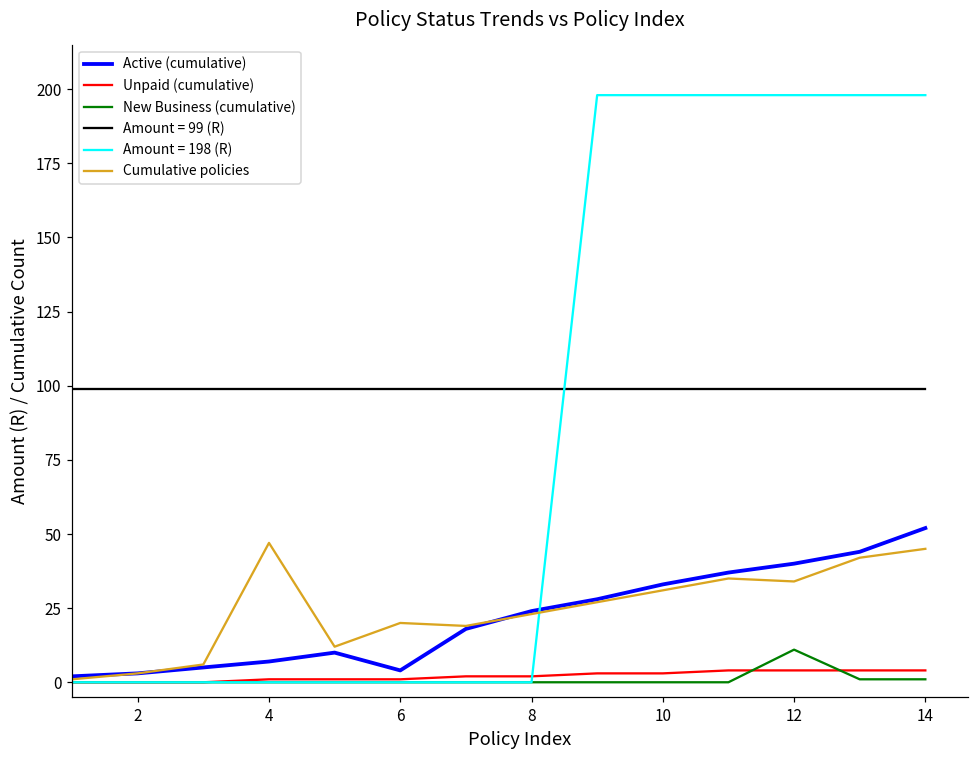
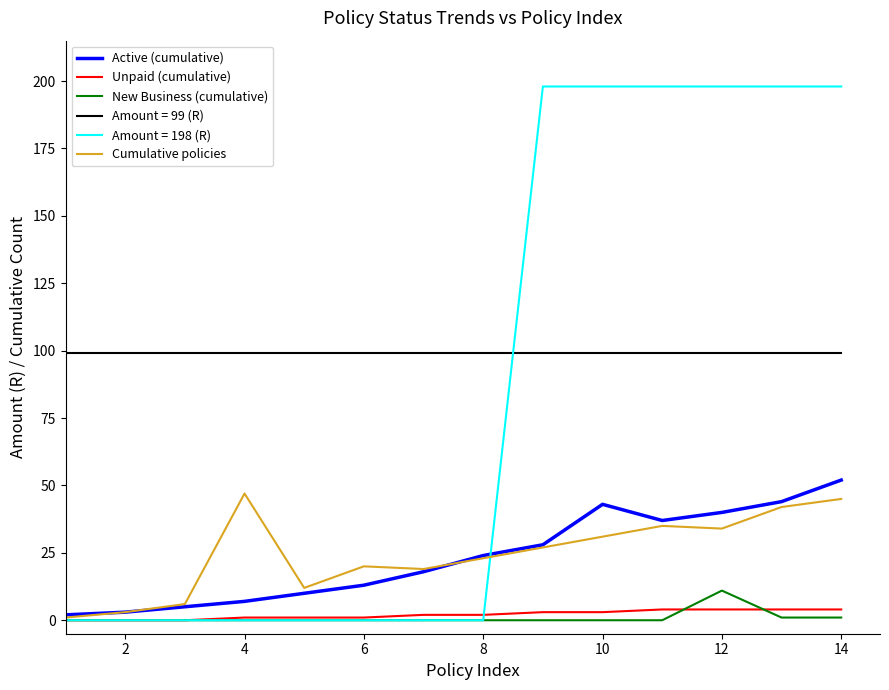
Active (cumulative), 6: 4 -> 13
Active (cumulative), 10: 33 -> 43
